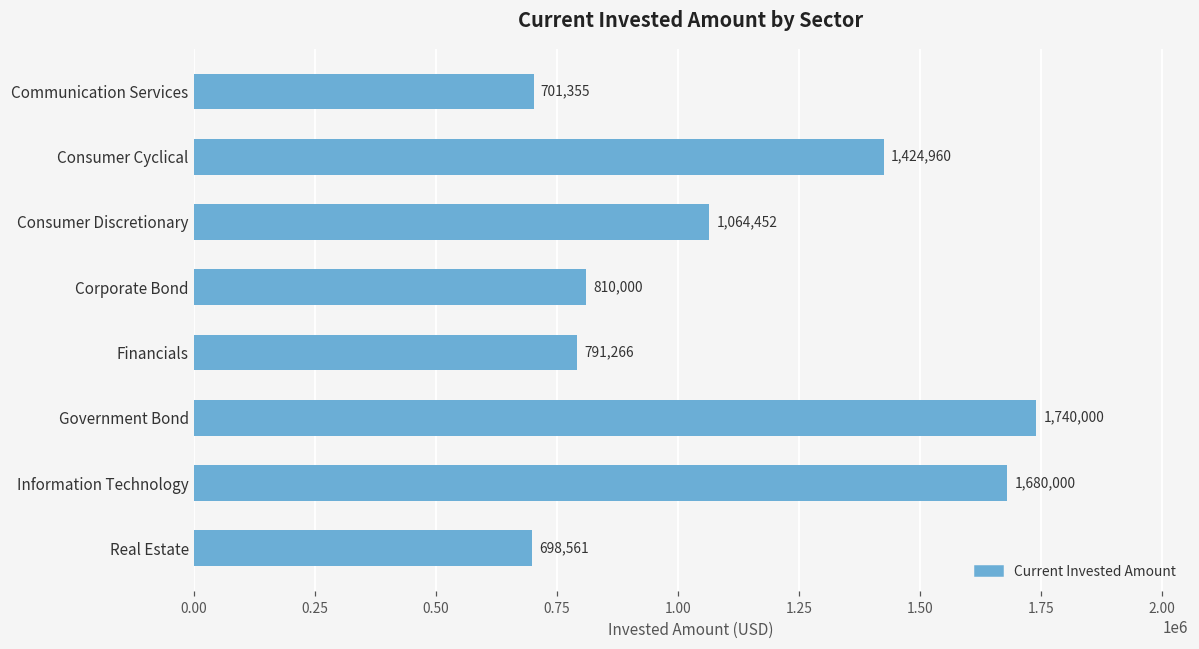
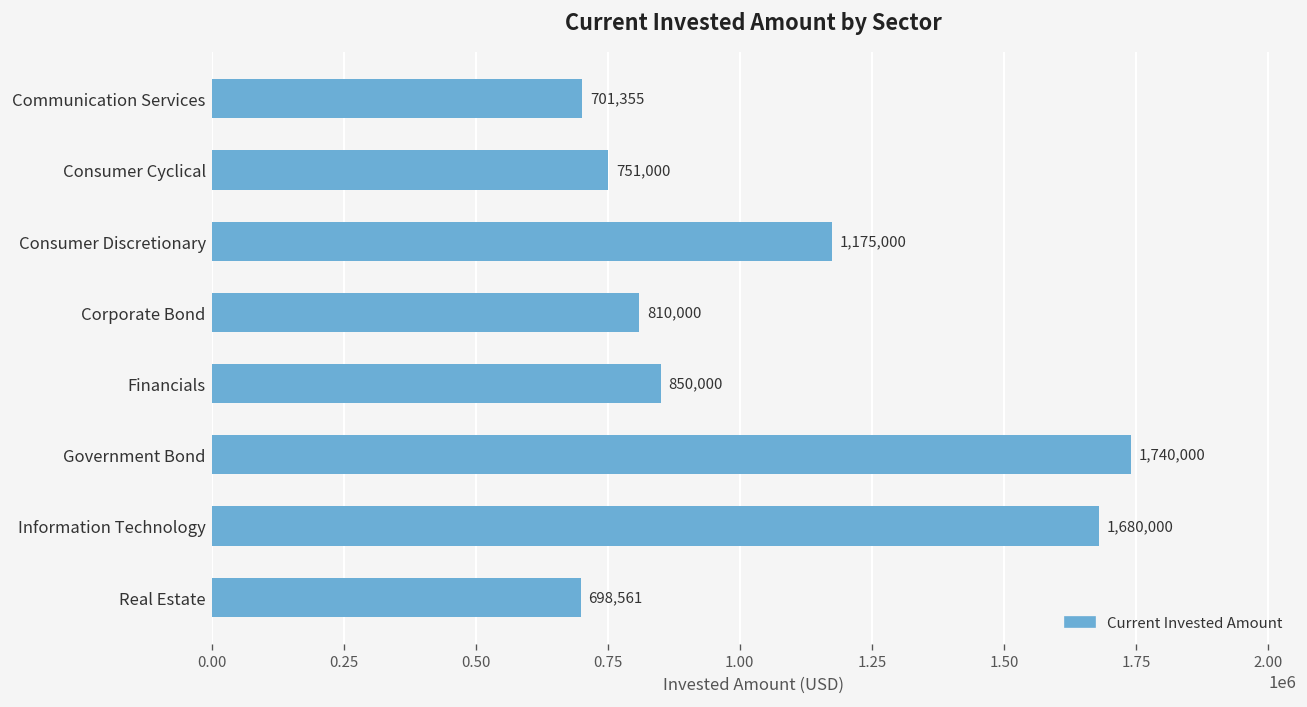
Consumer Cyclical: 1,424,960 -> 751,000
Consumer Discretionary: 1,064,452 -> 1,175,000
Financials: 791,266 -> 850,000
